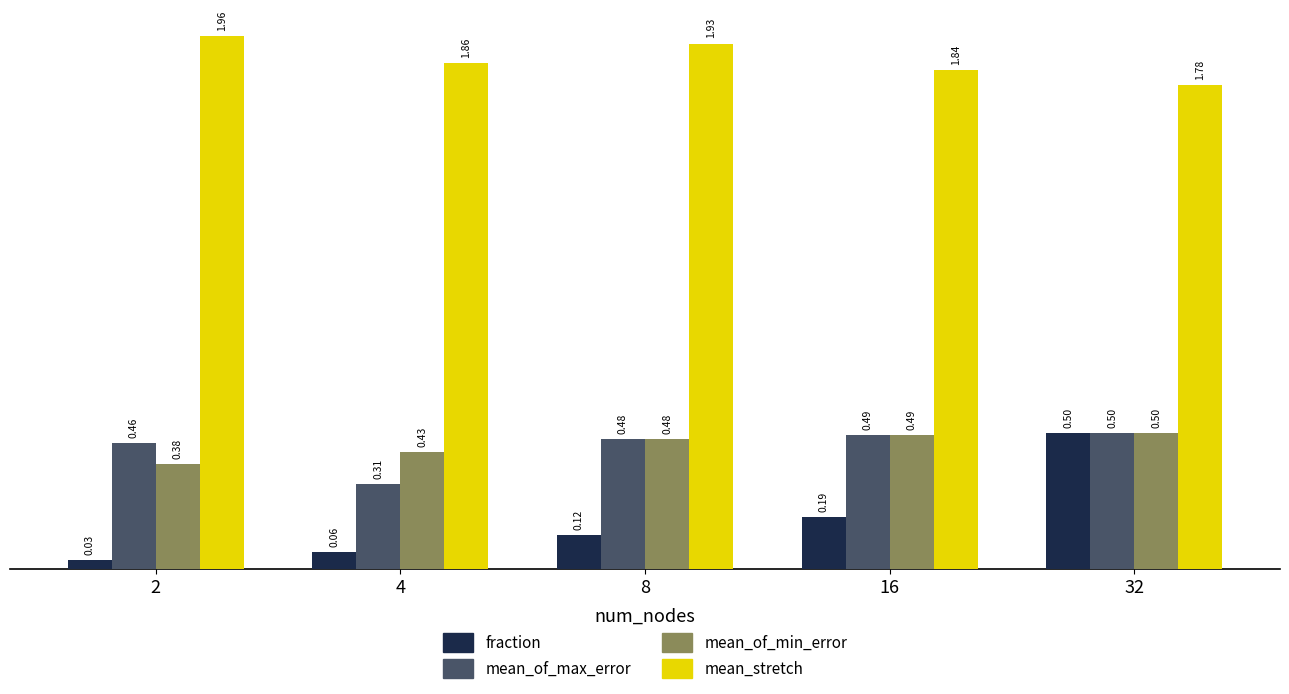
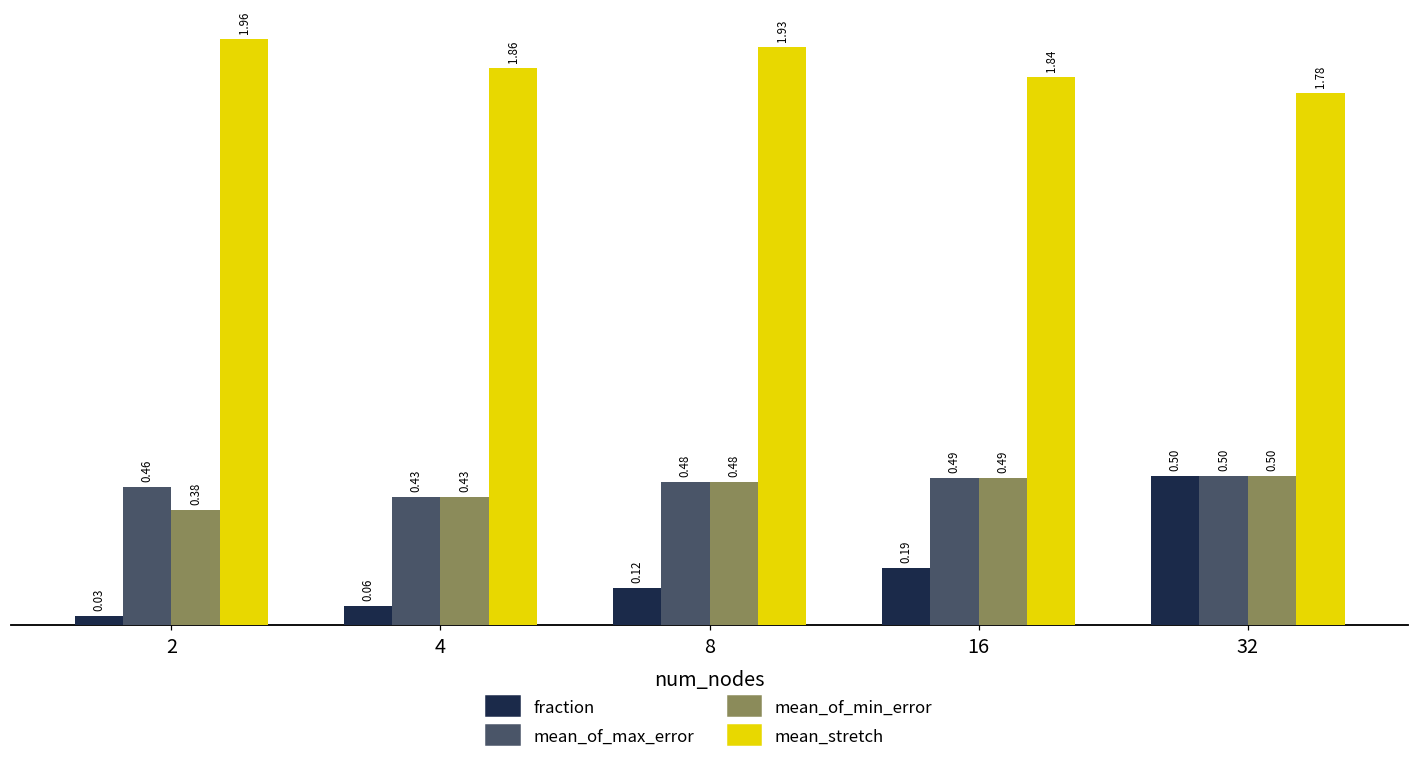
mean_of_max_error, 4: 0.31 -> 0.43
